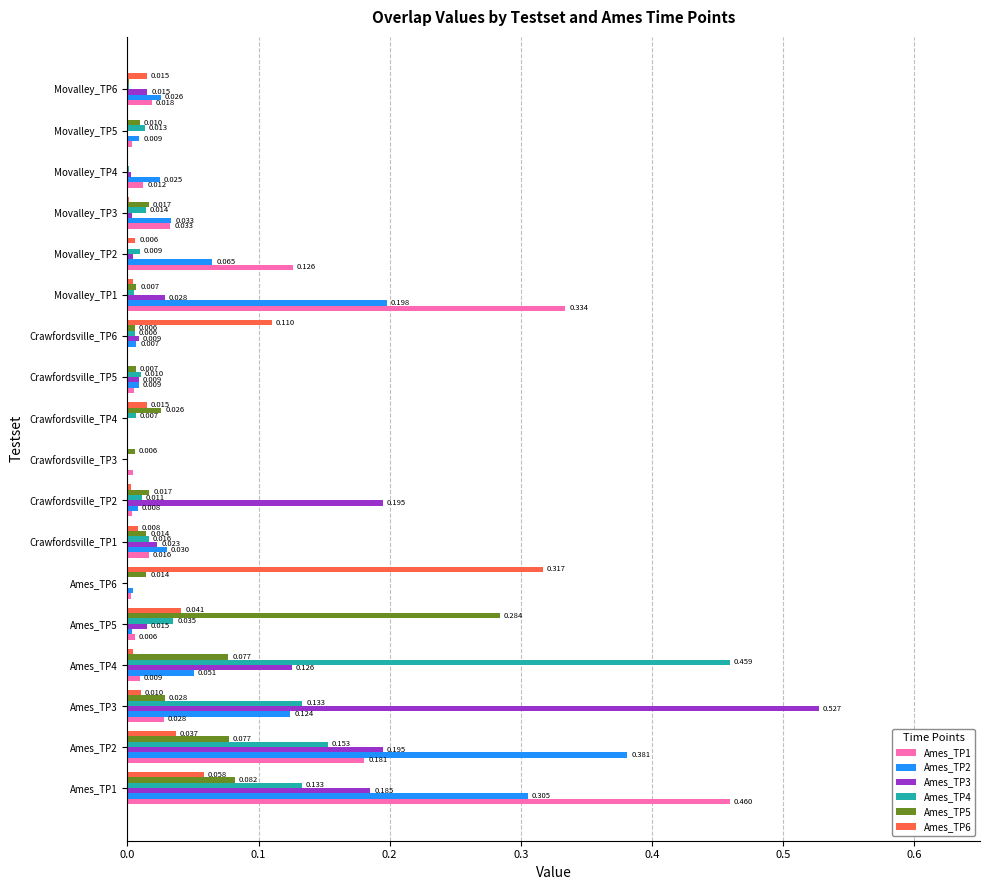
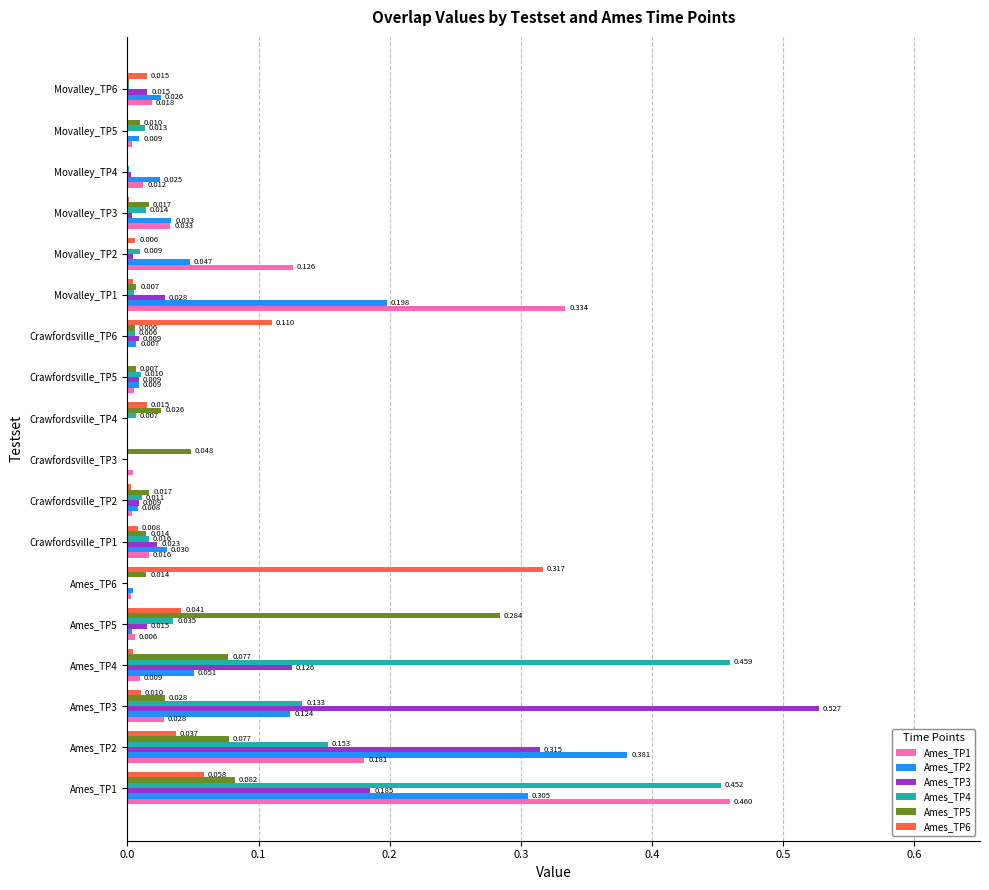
Ames_TP2, Movalley_TP2: 0.065 -> 0.047
Ames_TP5, Crawfordsville_TP3: 0.006 -> 0.048
Ames_TP3, Crawfordsville_TP2: 0.195 -> 0.009
Ames_TP3, Ames_TP2: 0.195 -> 0.315
Ames_TP4, Ames_TP1: 0.133 -> 0.452
